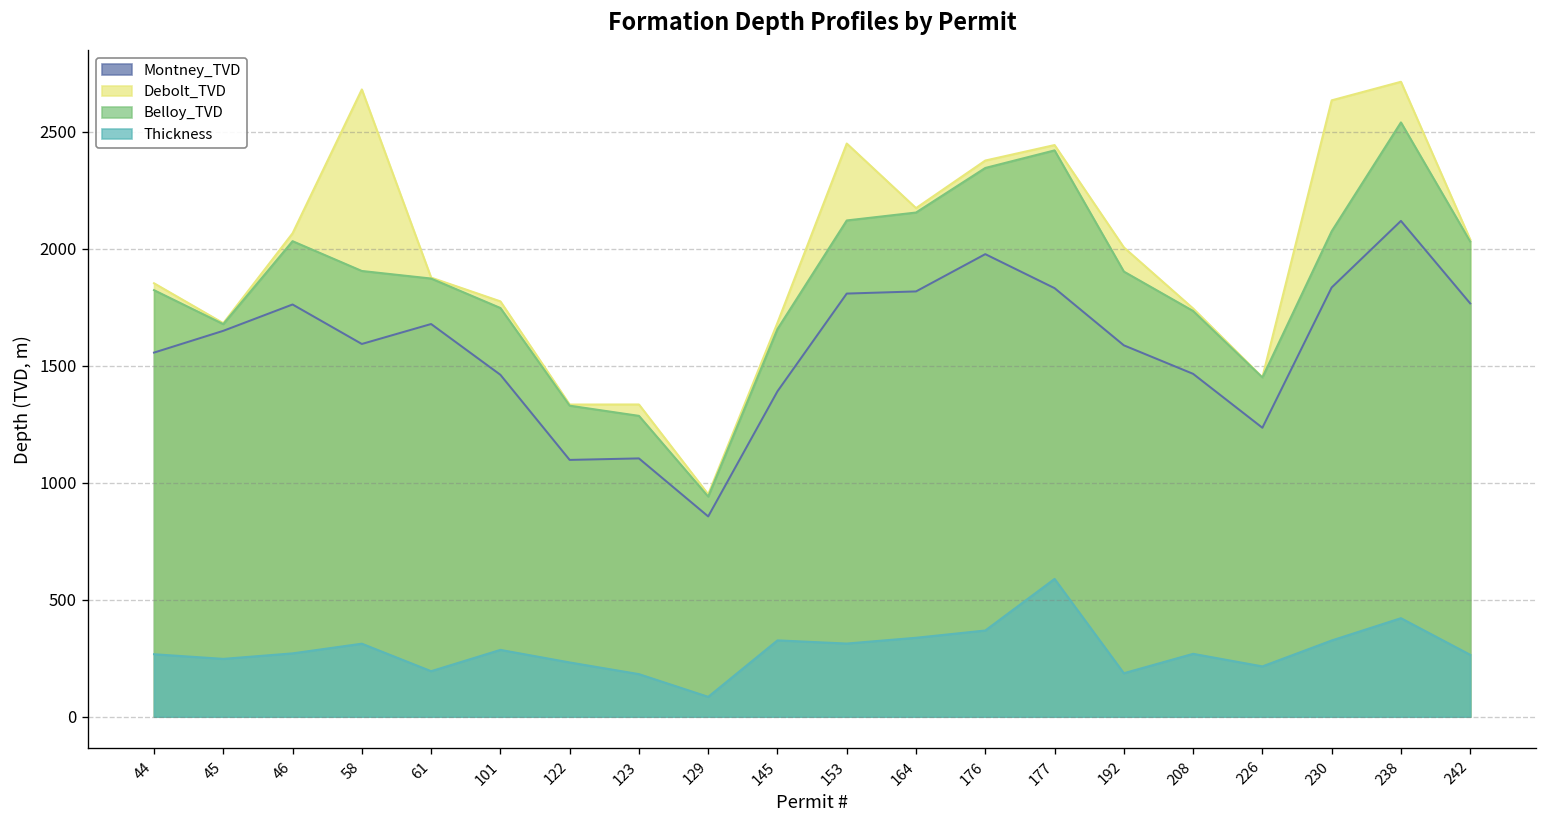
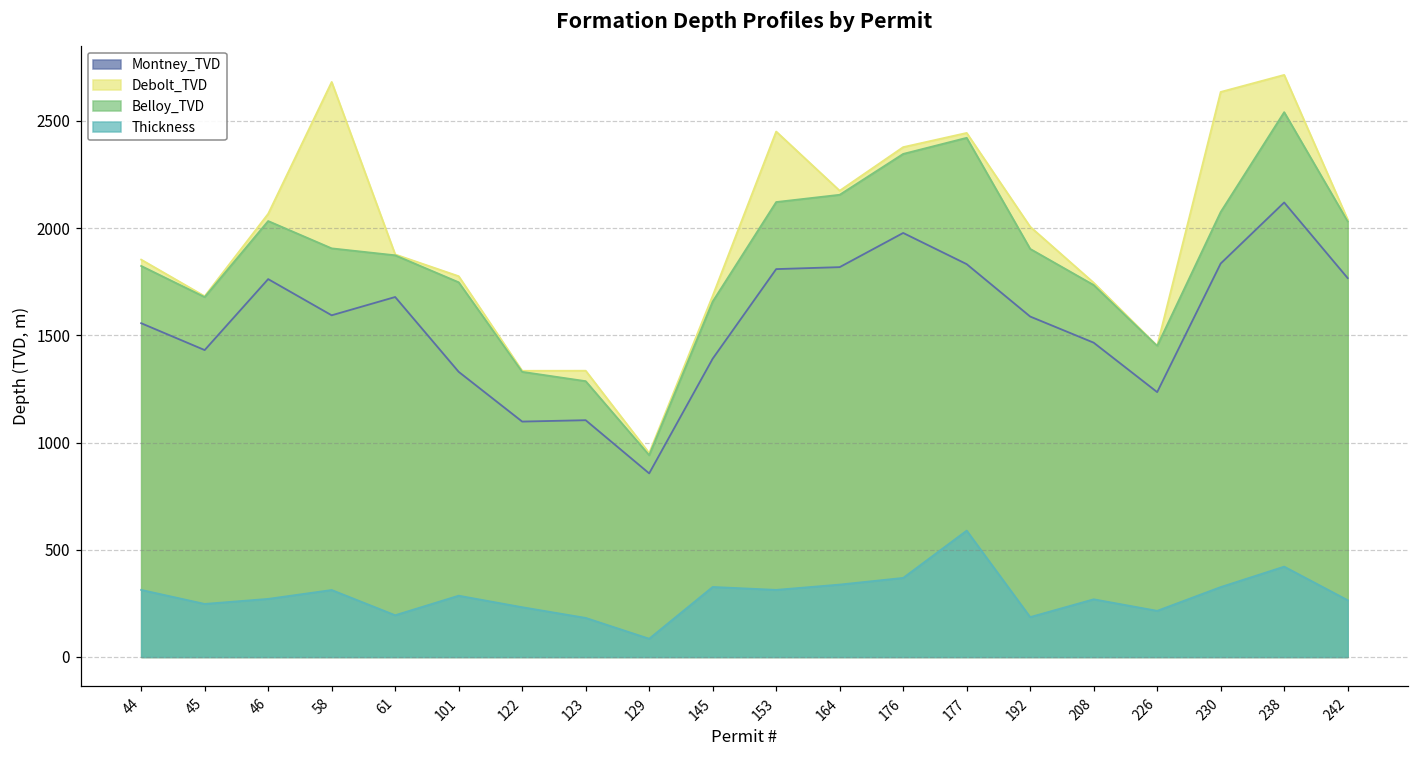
Thickness, 44: 270 -> 310
Montney_TVD, 45: 1650 -> 1430
Montney_TVD, 101: 1460 -> 1330
